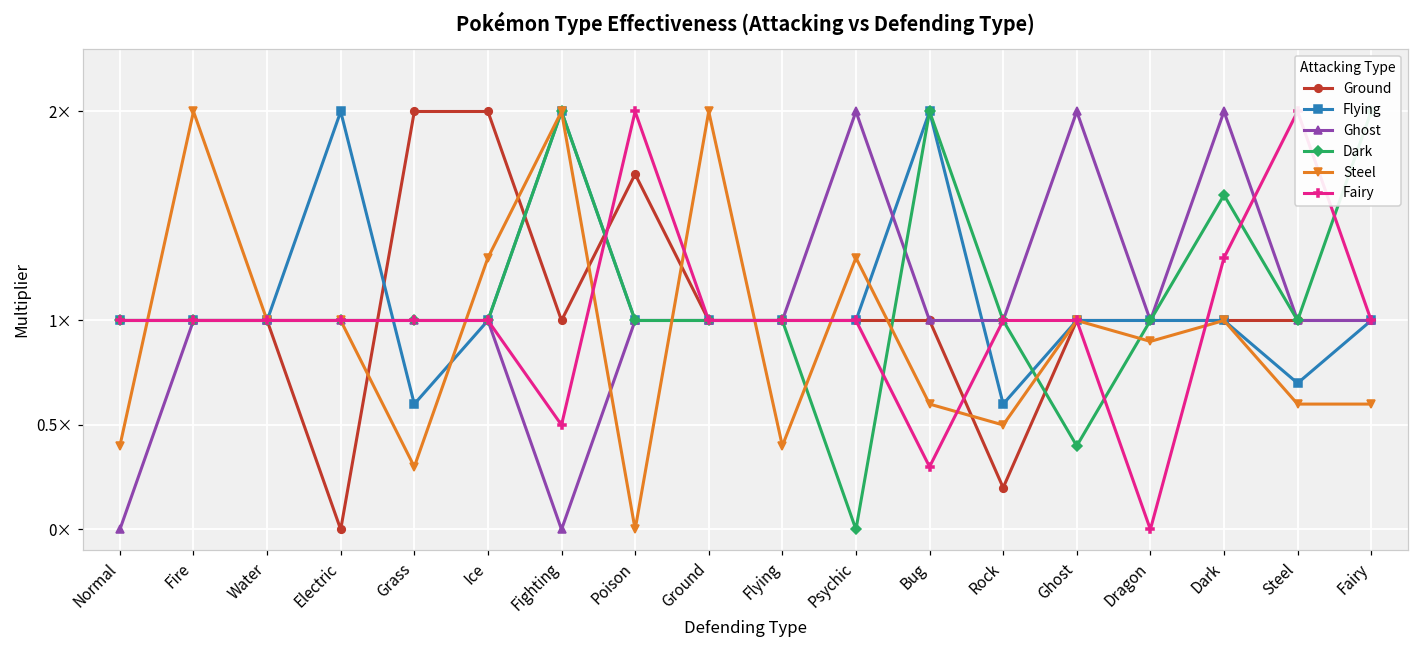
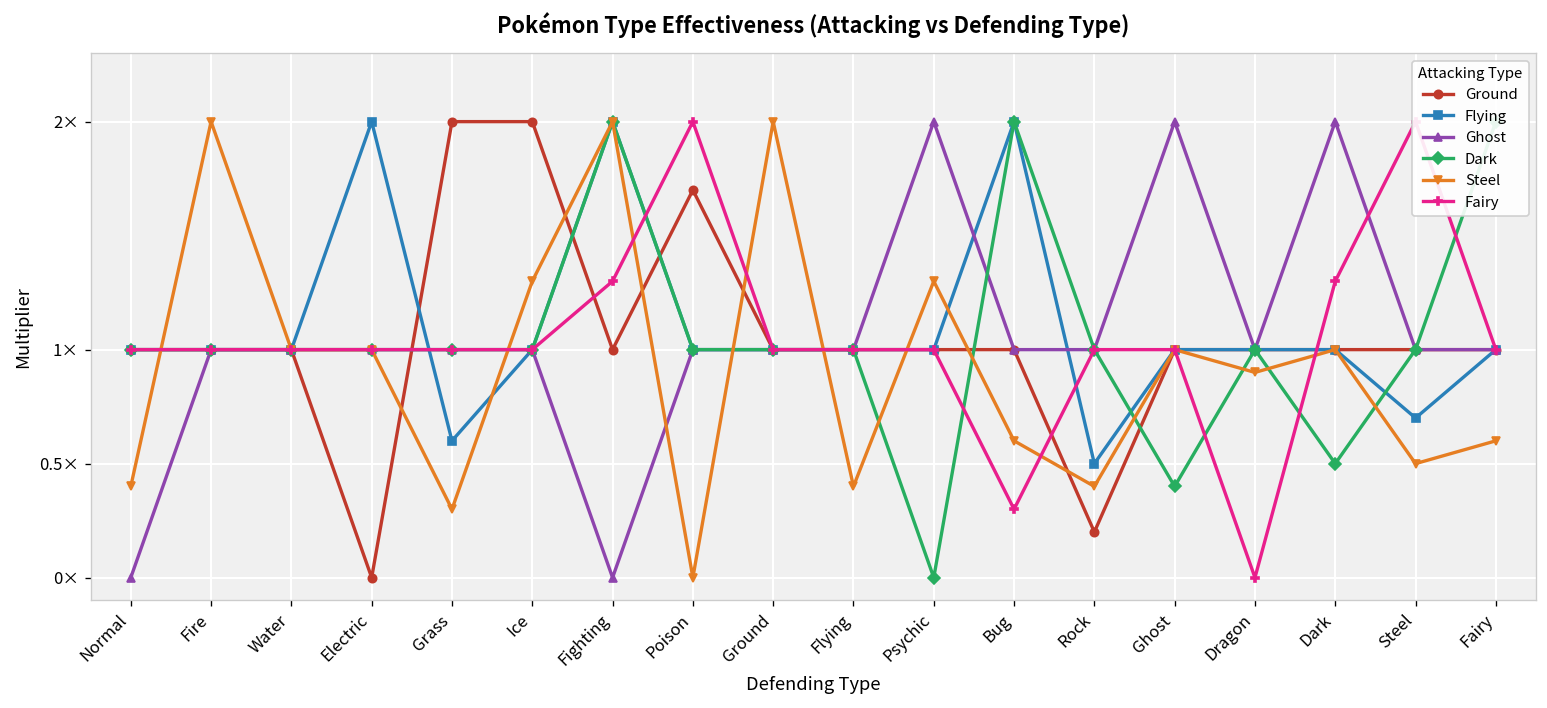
Fairy, Fighting: 0.5× -> 1.3×
Flying, Rock: 0.6× -> 0.5×
Steel, Rock: 0.5× -> 0.4×
Dark, Dark: 1.6× -> 0.5×
Steel, Steel: 0.6× -> 0.5×
